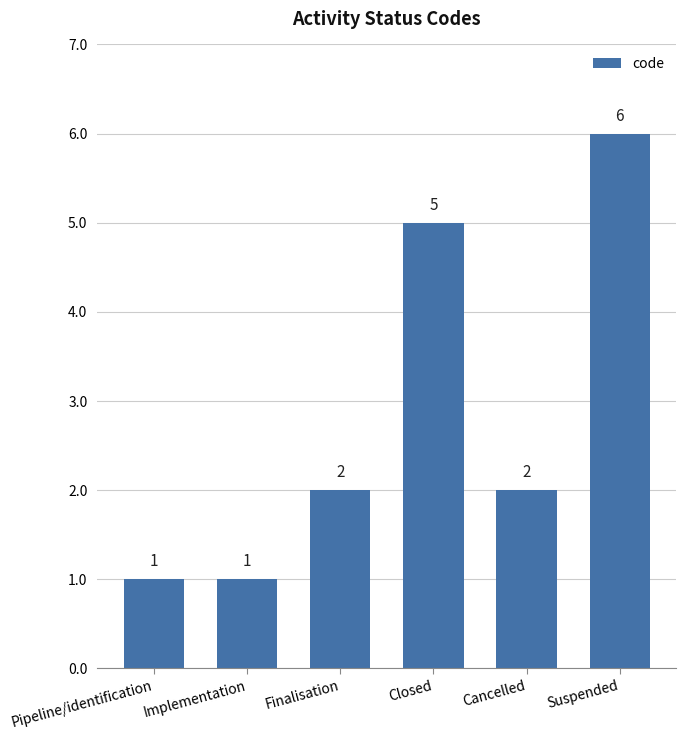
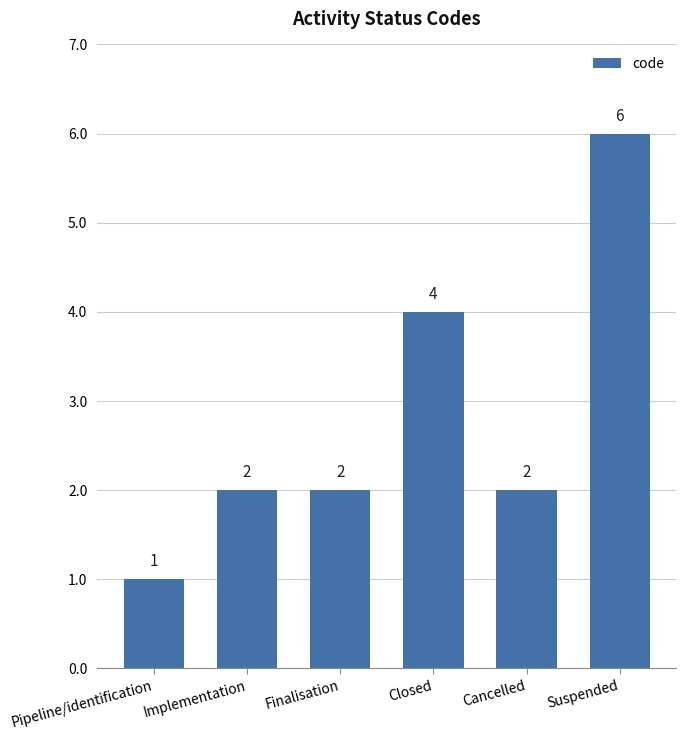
Implementation: 1 -> 2
Closed: 5 -> 4
